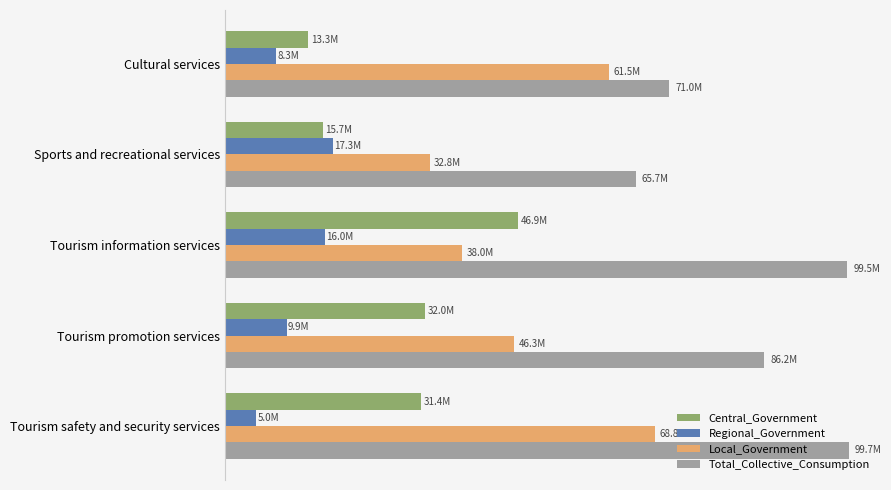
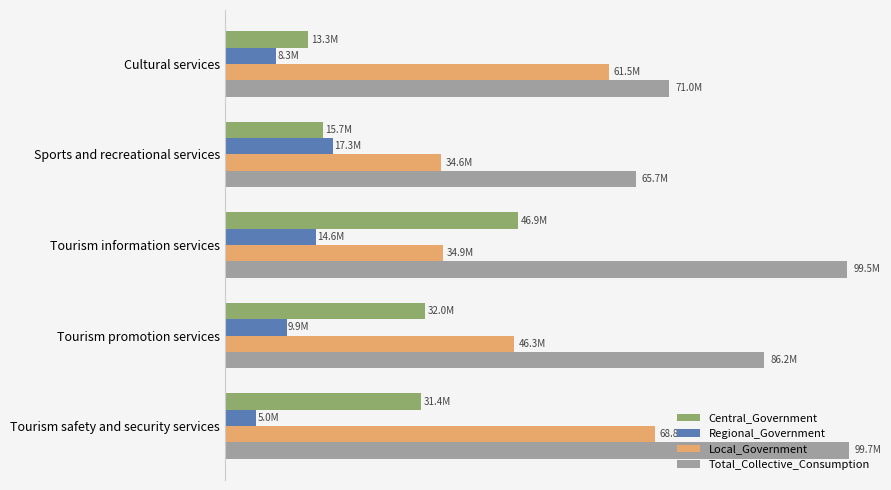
Local_Government, Sports and recreational services: 32.8M -> 34.6M
Regional_Government, Tourism information services: 16.0M -> 14.6M
Local_Government, Tourism information services: 38.0M -> 34.9M
